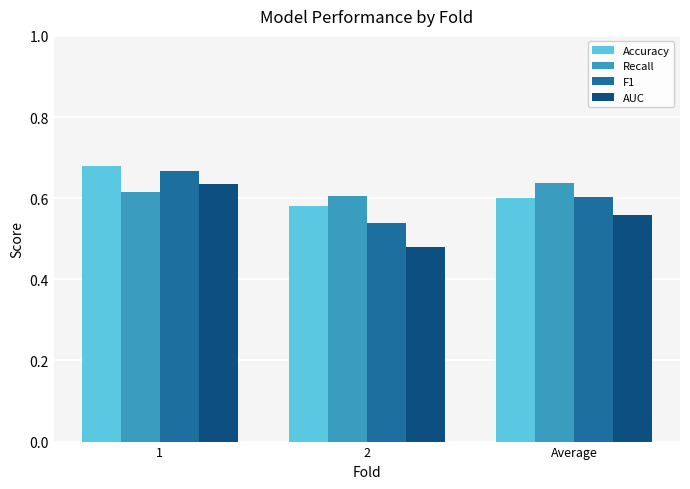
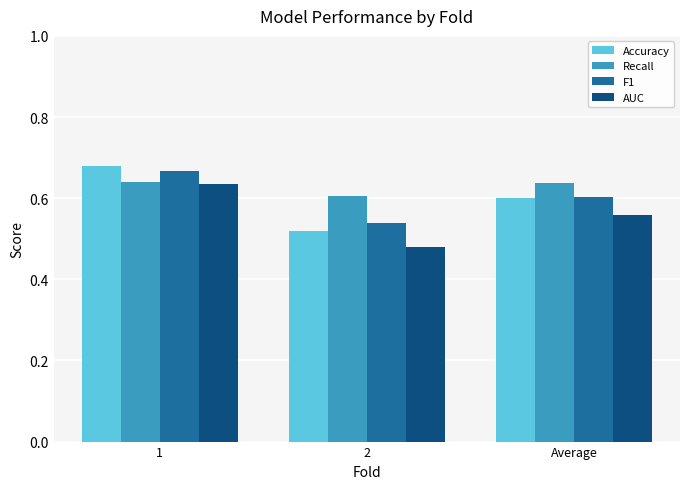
Recall, 1: 0.62 -> 0.64
Accuracy, 2: 0.58 -> 0.52
